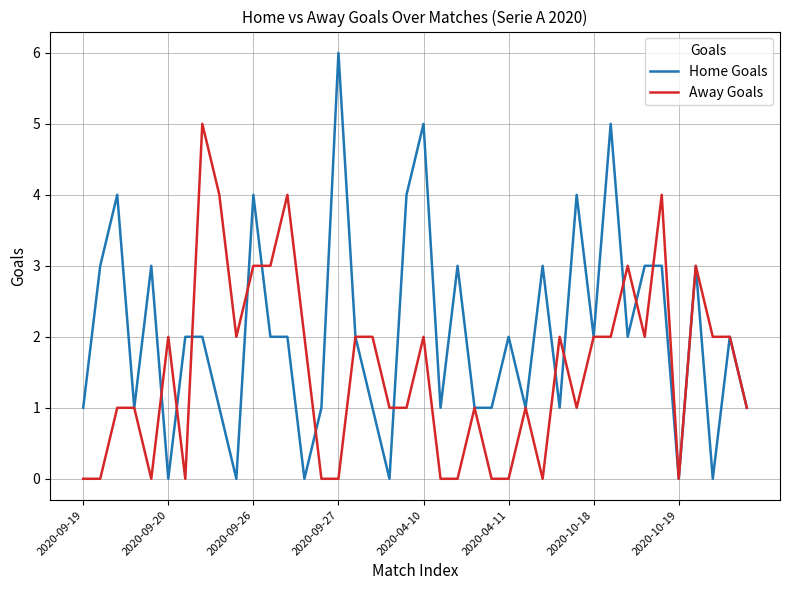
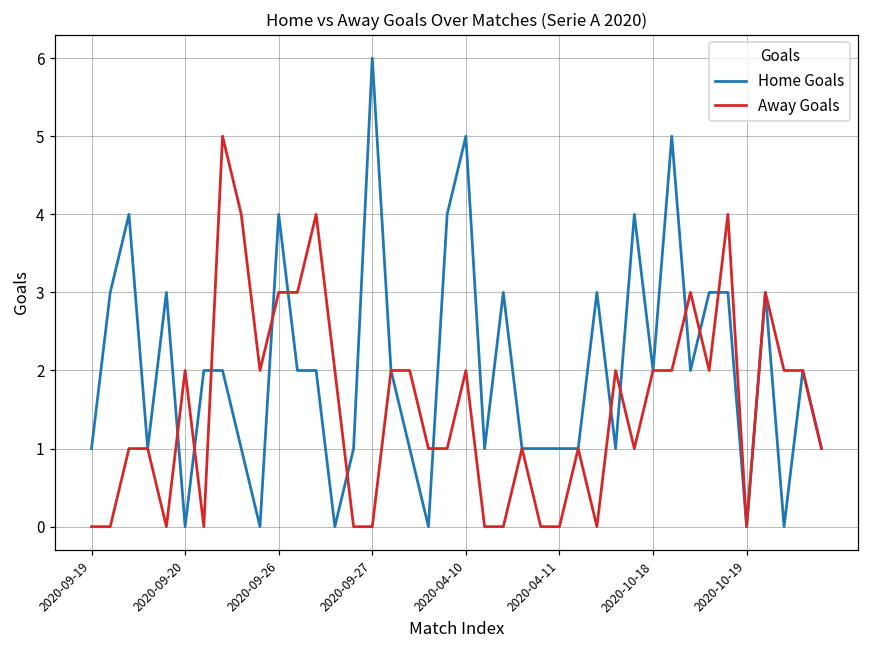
Home Goals, 2020-04-11: 2 -> 1
